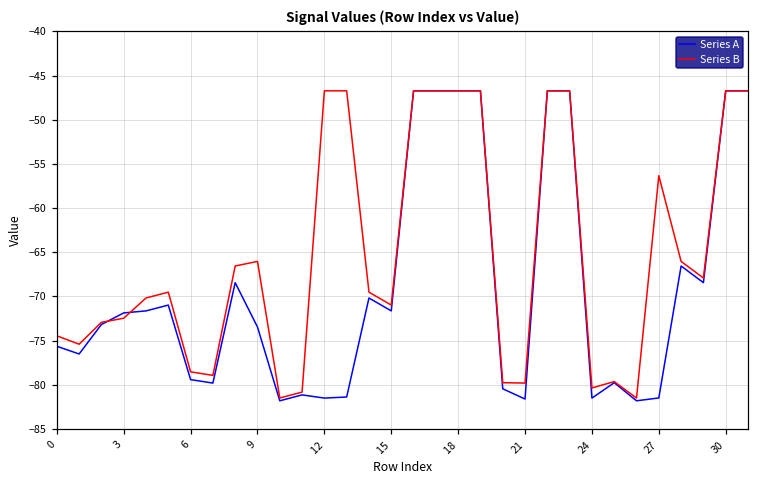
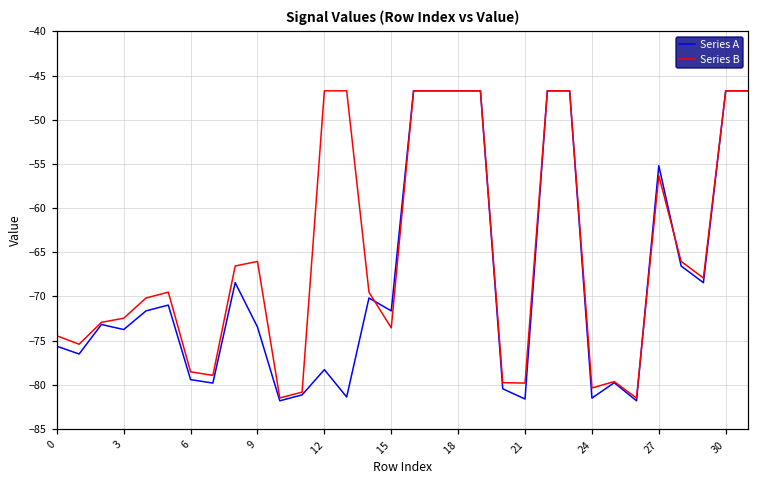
Series A, 3: -72 -> -74
Series A, 12: -82 -> -78
Series B, 15: -71 -> -74
Series A, 27: -82 -> -55
